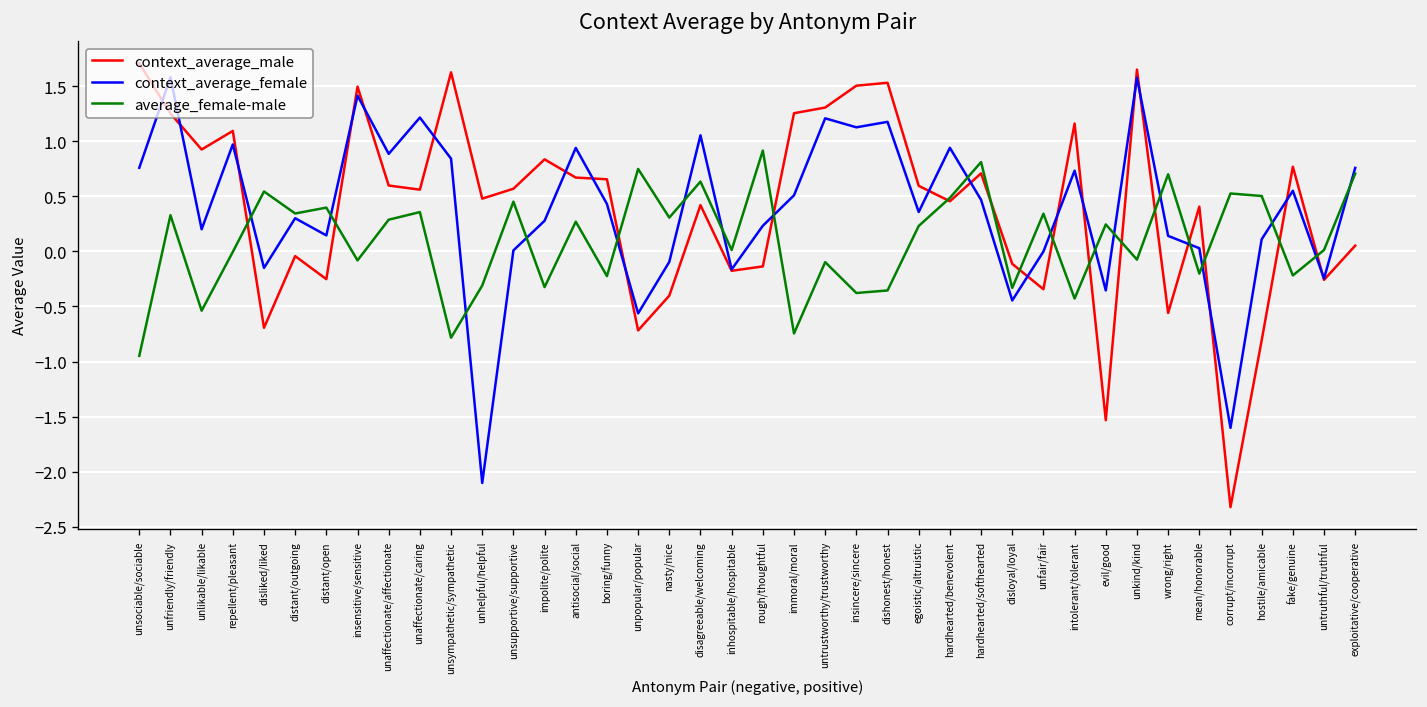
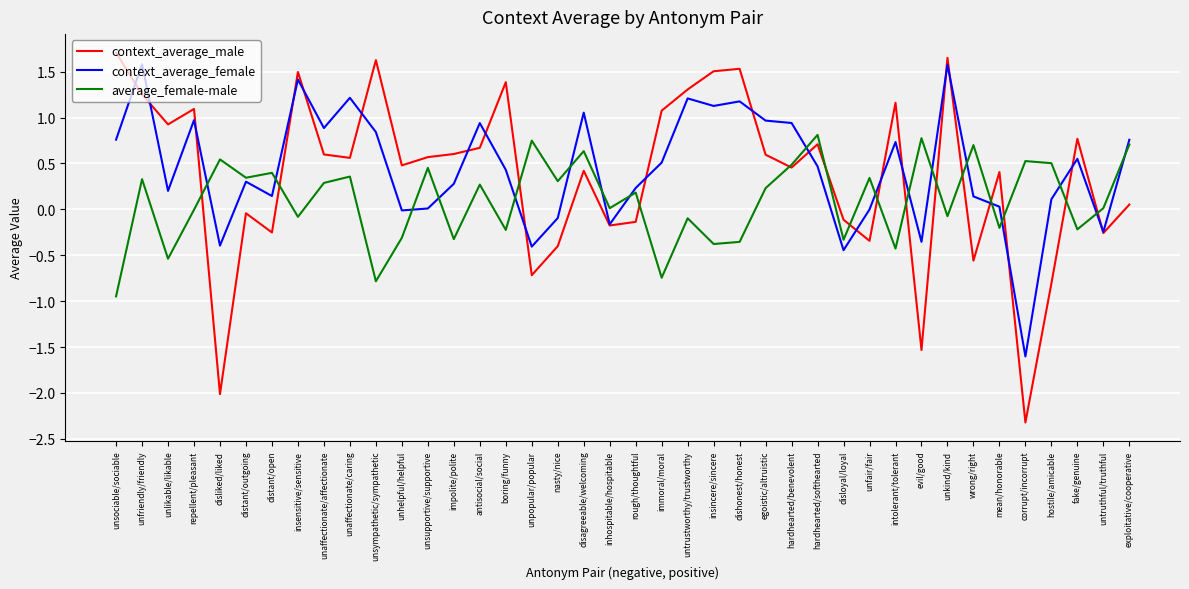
context_average_male, disliked/liked: -0.7 -> -2.0
context_average_female, disliked/liked: -0.2 -> -0.4
context_average_female, unhelpful/helpful: -2.1 -> 0.0
context_average_male, impolite/polite: 0.8 -> 0.6
context_average_male, boring/funny: 0.7 -> 1.4
context_average_female, unpopular/popular: -0.6 -> -0.4
average_female-male, rough/thoughtful: 0.9 -> 0.2
context_average_male, immoral/moral: 1.3 -> 1.1
context_average_female, egoistic/altruistic: 0.4 -> 1.0
average_female-male, evil/good: 0.2 -> 0.8
